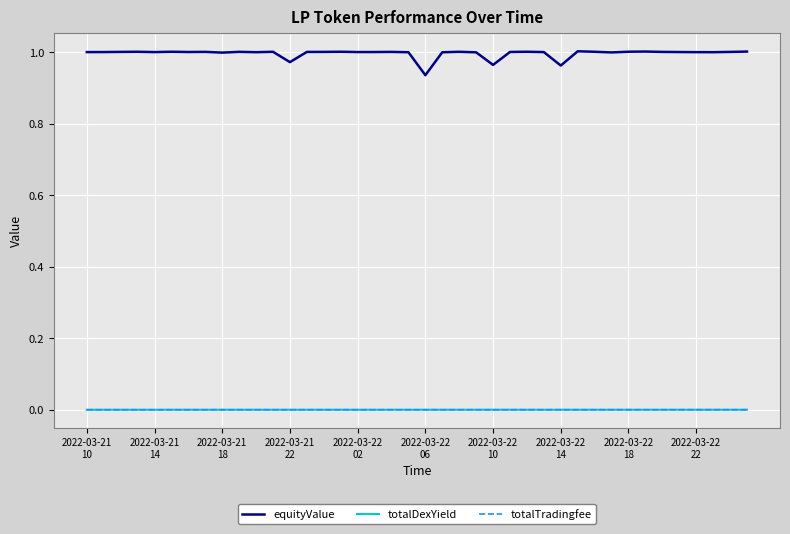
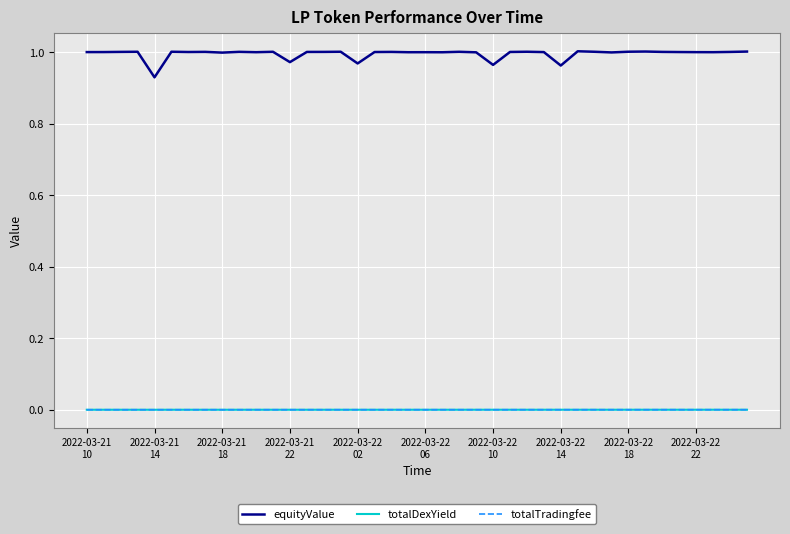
equityValue, 2022-03-21 14: 1.00 -> 0.93
equityValue, 2022-03-22 02: 1.00 -> 0.97
equityValue, 2022-03-22 06: 0.94 -> 1.00
